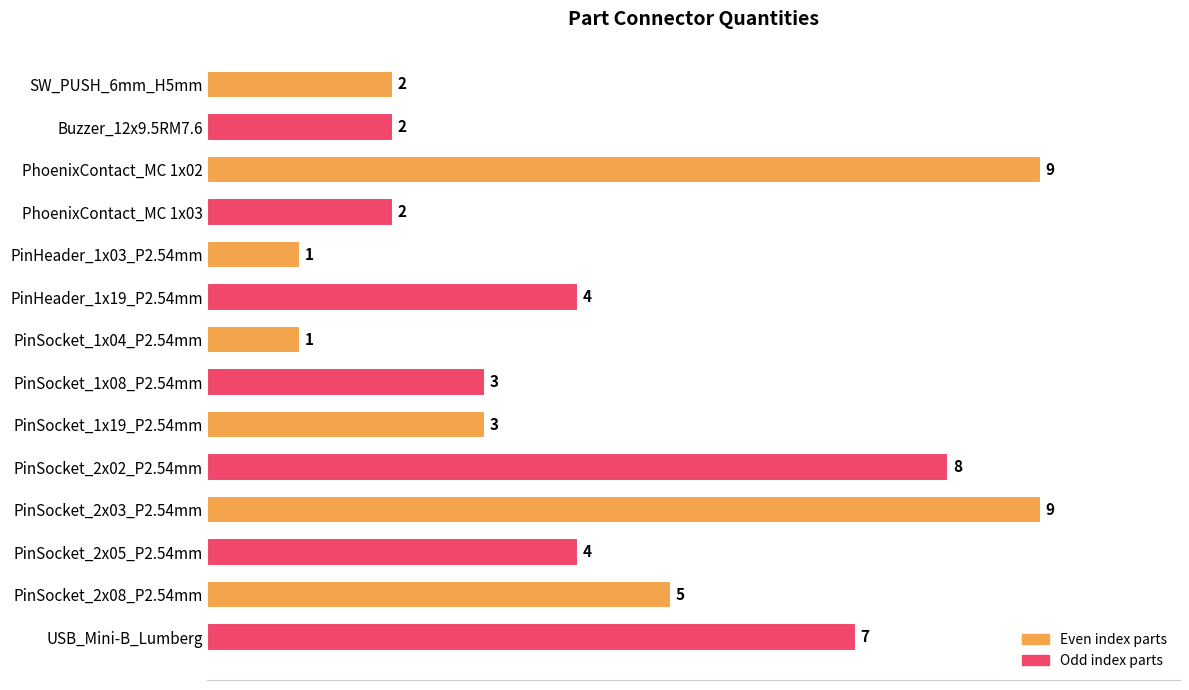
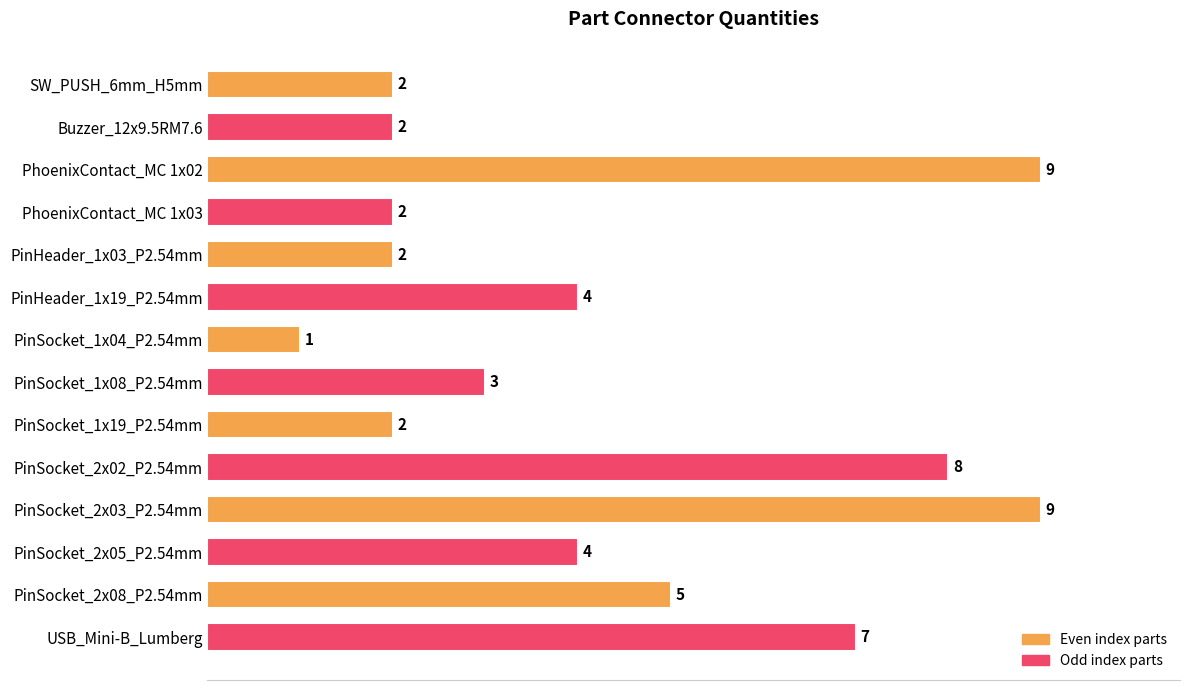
PinHeader_1x03_P2.54mm: 1 -> 2
PinSocket_1x19_P2.54mm: 3 -> 2
